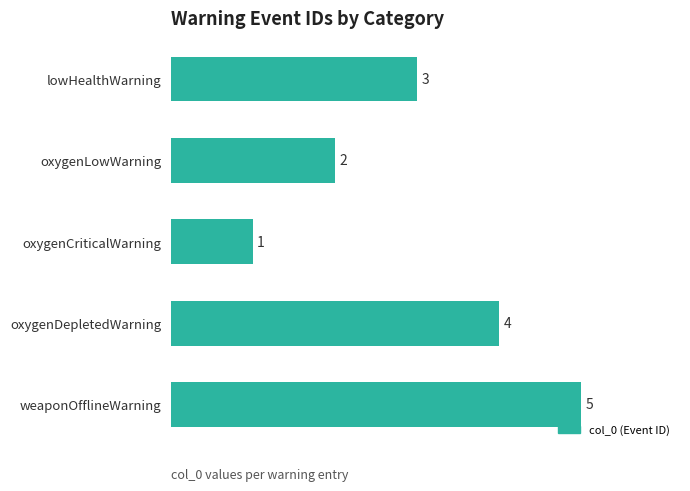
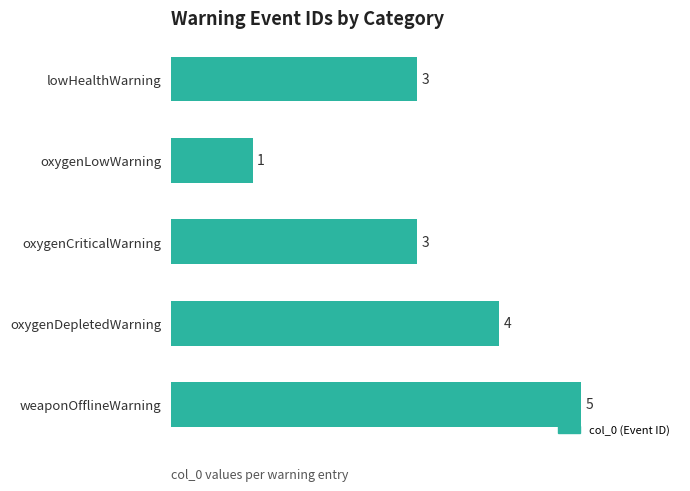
oxygenLowWarning: 2 -> 1
oxygenCriticalWarning: 1 -> 3
